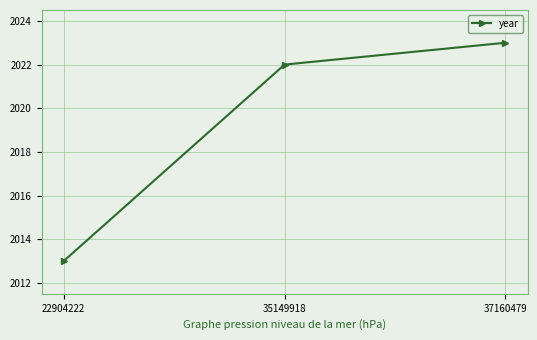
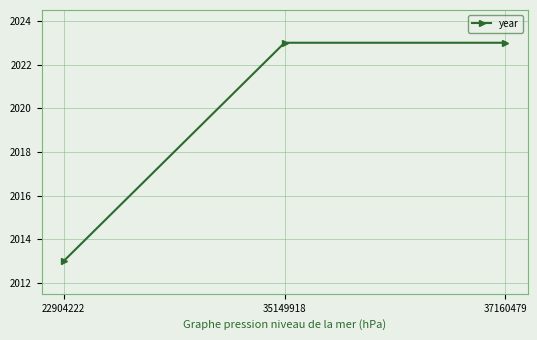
35149918: 2022 -> 2023
